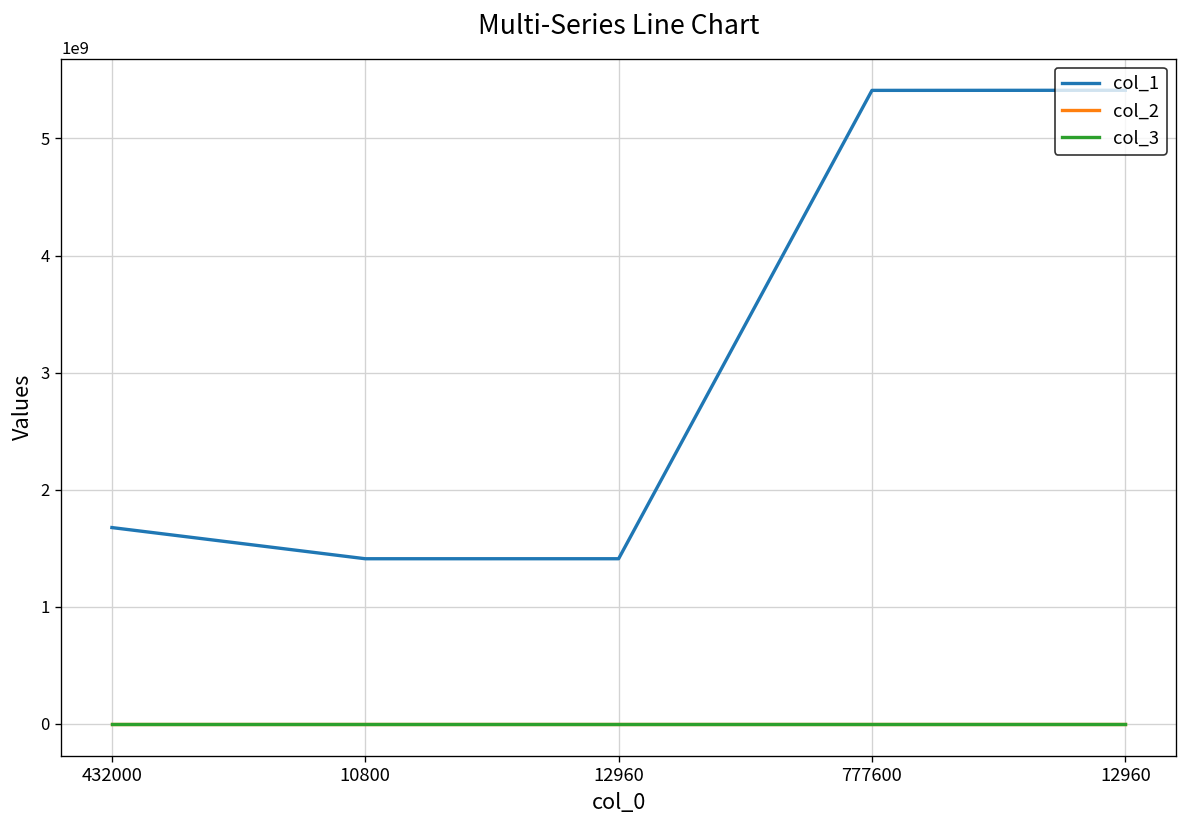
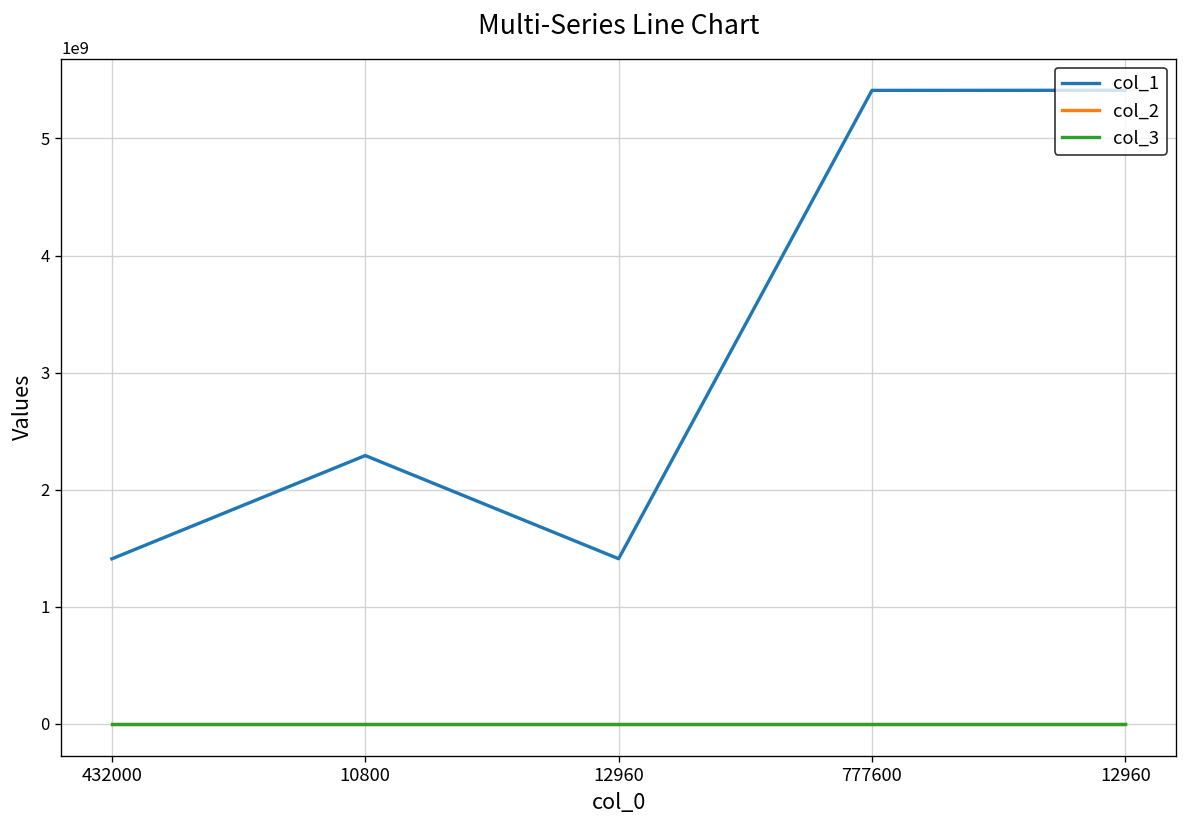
col_1, 432000: 1700000000 -> 1400000000
col_1, 10800: 1400000000 -> 2300000000
